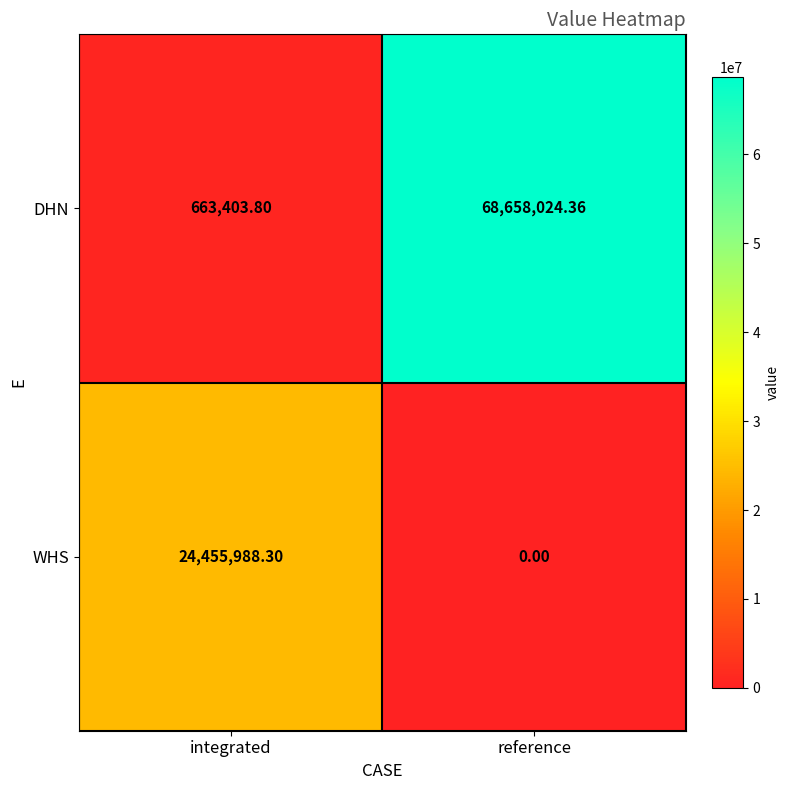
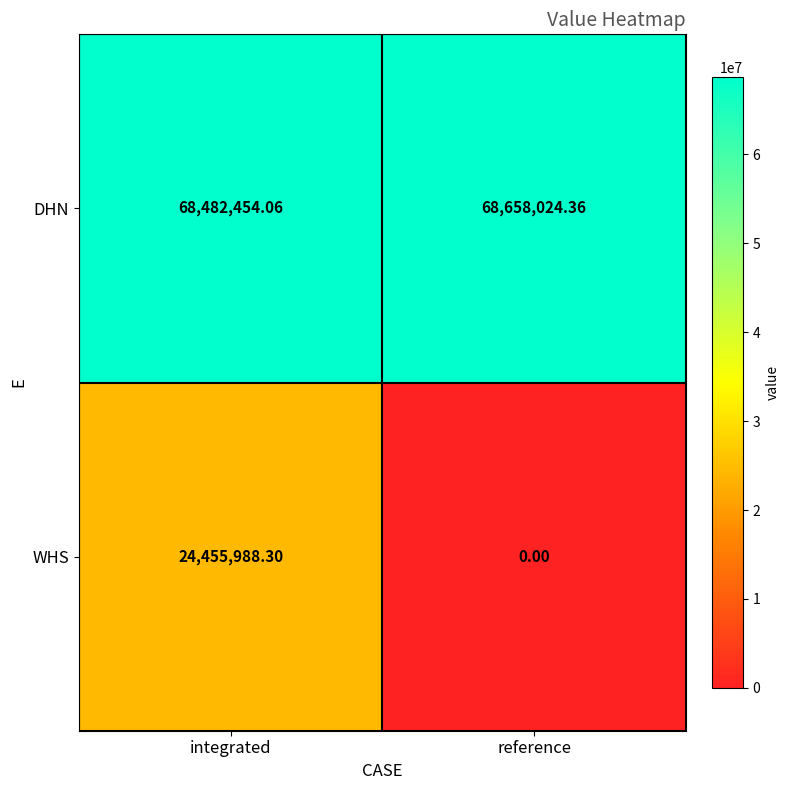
DHN, integrated: 663,403.80 -> 68,482,454.06
